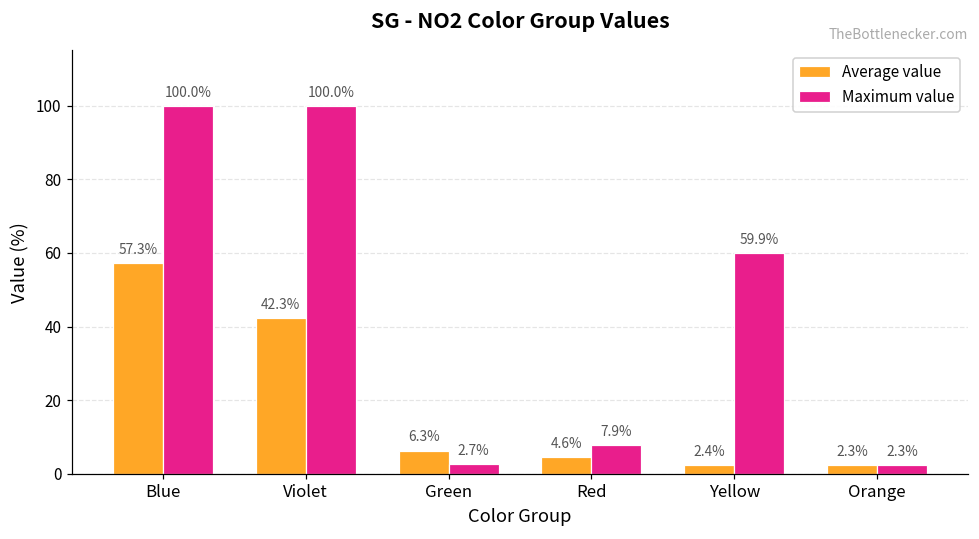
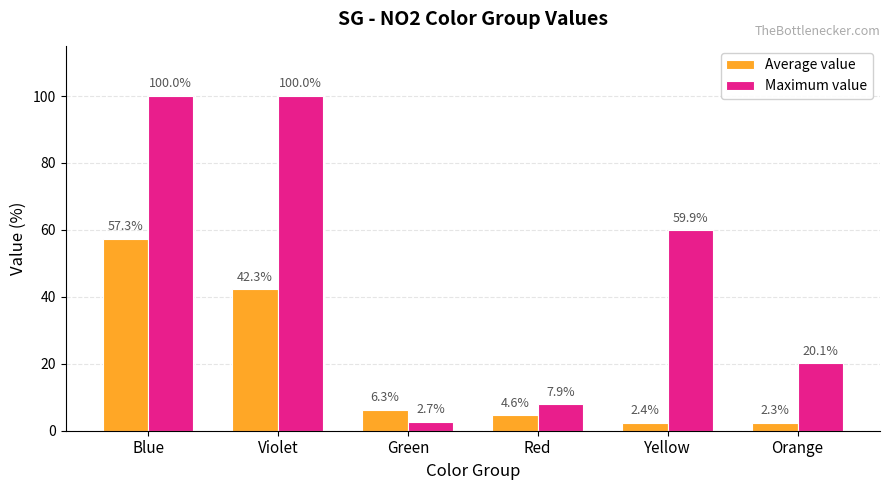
Maximum value, Orange: 2.3% -> 20.1%
